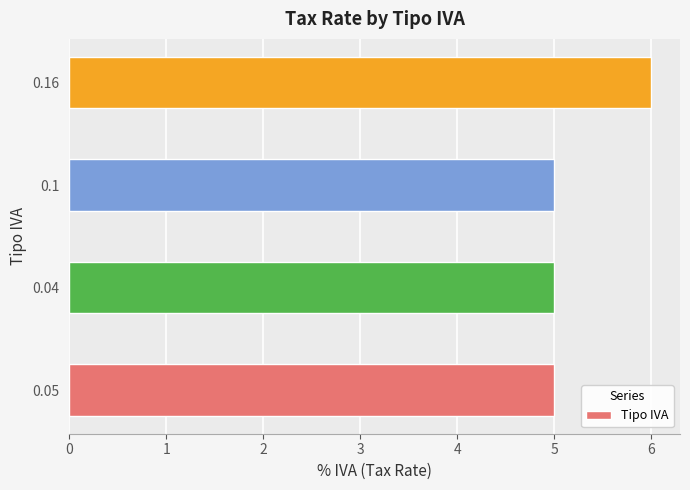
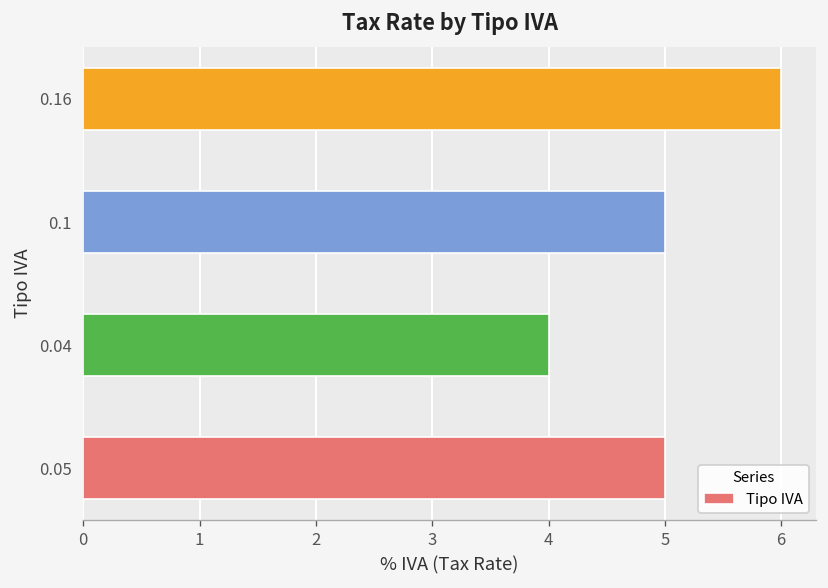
0.04: 5 -> 4
